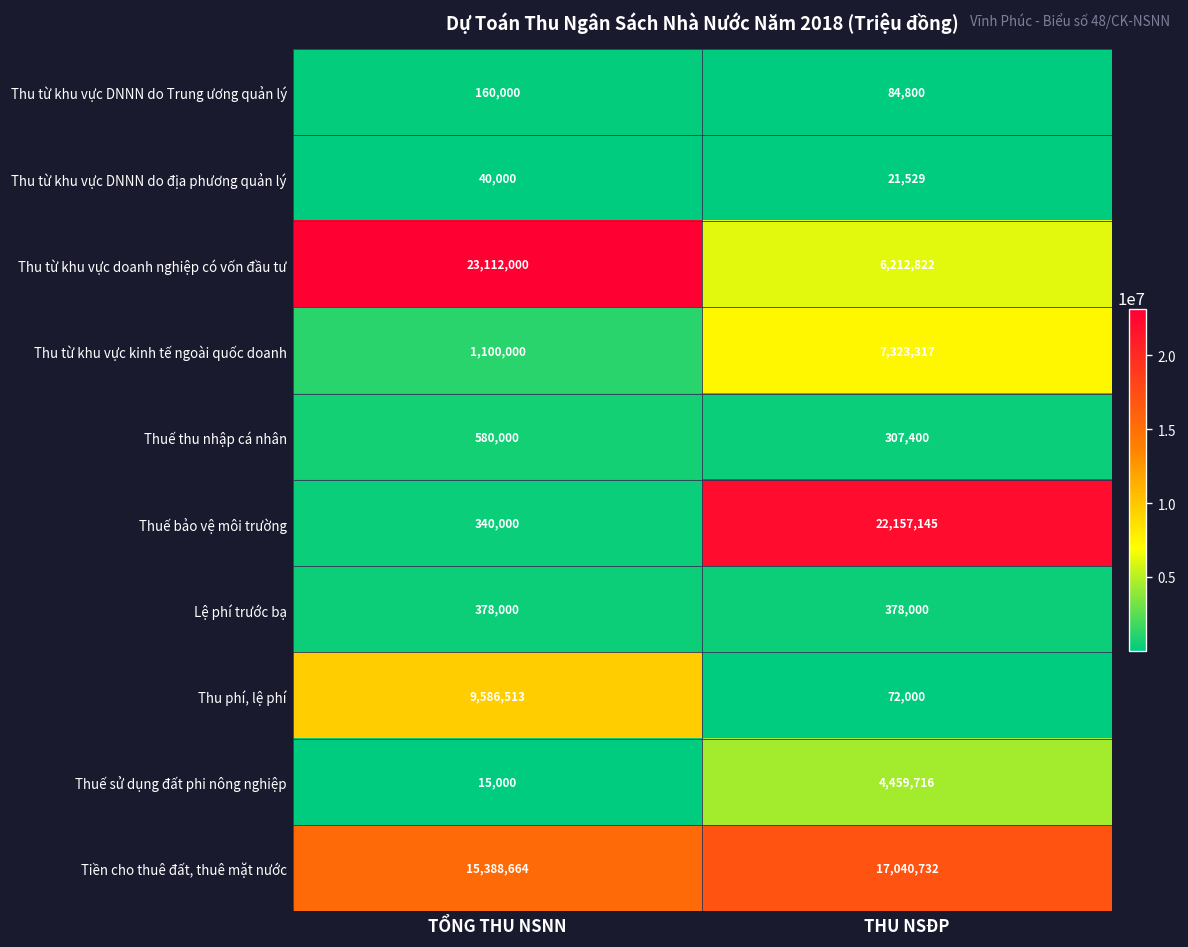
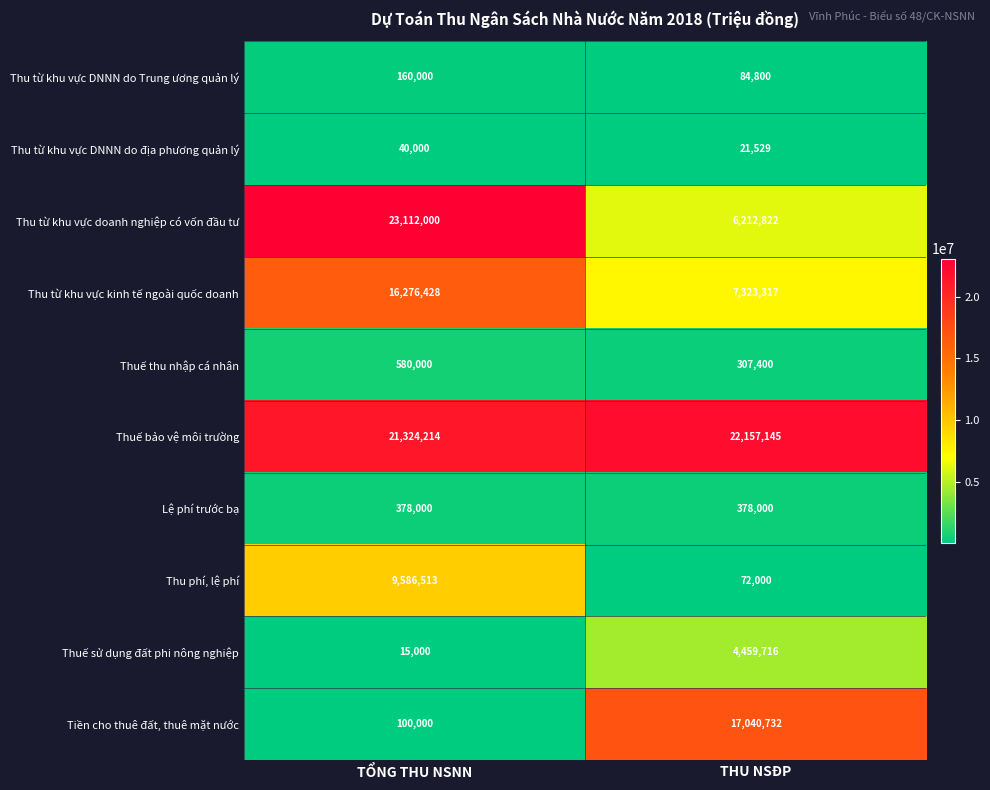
Thu từ khu vực kinh tế ngoài quốc doanh, TỔNG THU NSNN: 1,100,000 -> 16,276,428
Thuế bảo vệ môi trường, TỔNG THU NSNN: 340,000 -> 21,324,214
Tiền cho thuê đất, thuê mặt nước, TỔNG THU NSNN: 15,388,664 -> 100,000
